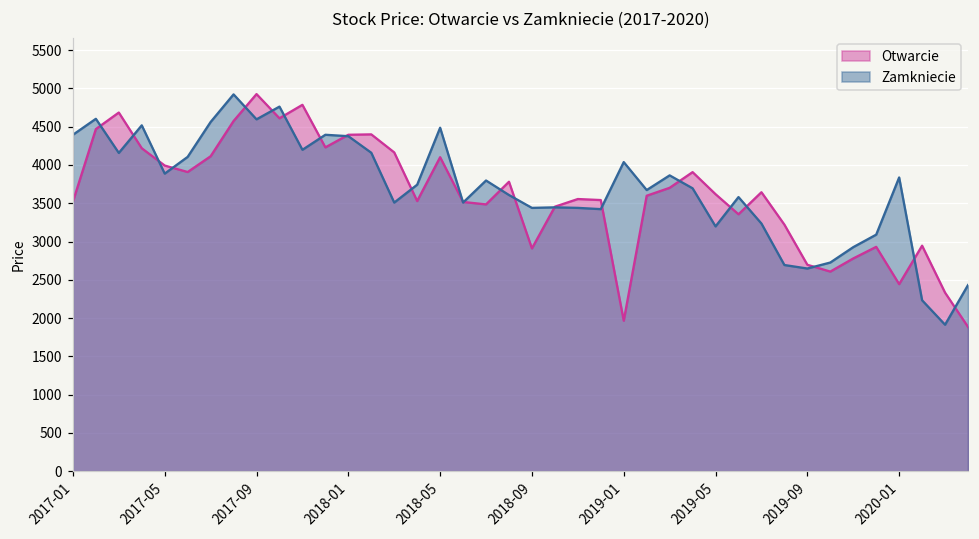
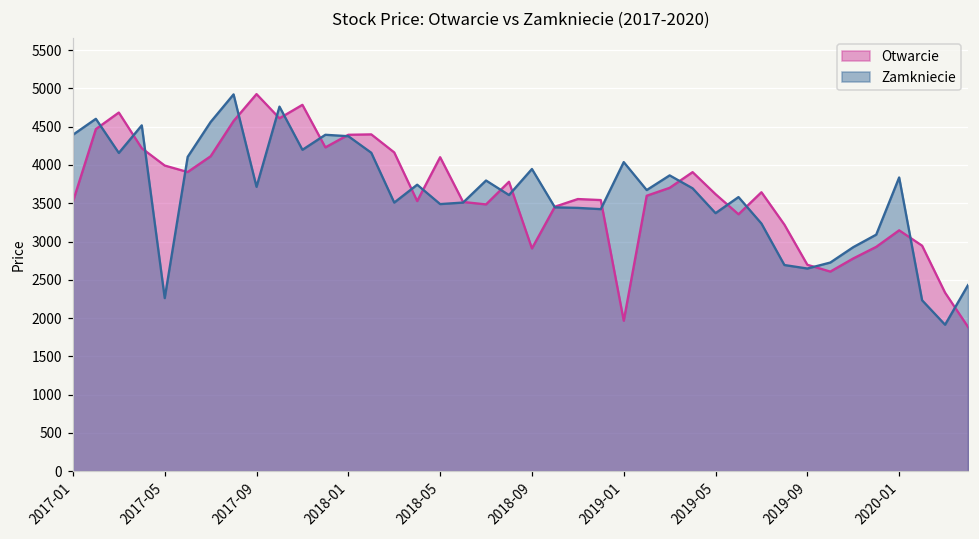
Zamkniecie, 2017-05: 3900 -> 2300
Zamkniecie, 2017-09: 4600 -> 3700
Zamkniecie, 2018-05: 4500 -> 3500
Zamkniecie, 2018-09: 3400 -> 3900
Zamkniecie, 2019-05: 3200 -> 3400
Otwarcie, 2020-01: 2400 -> 3100
